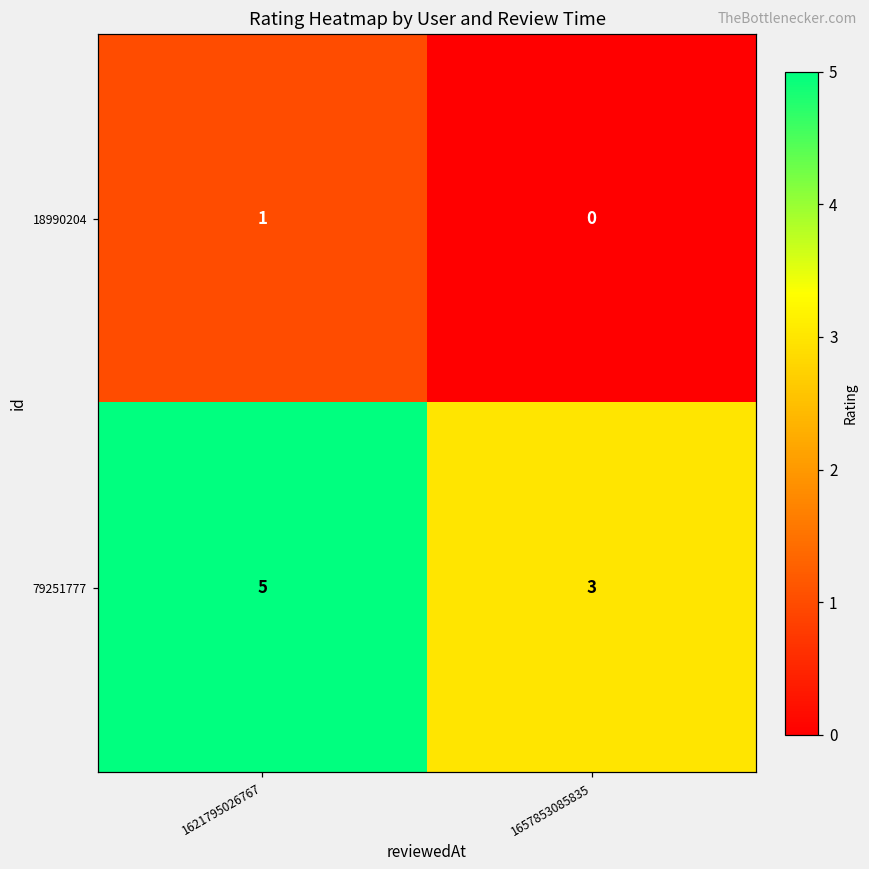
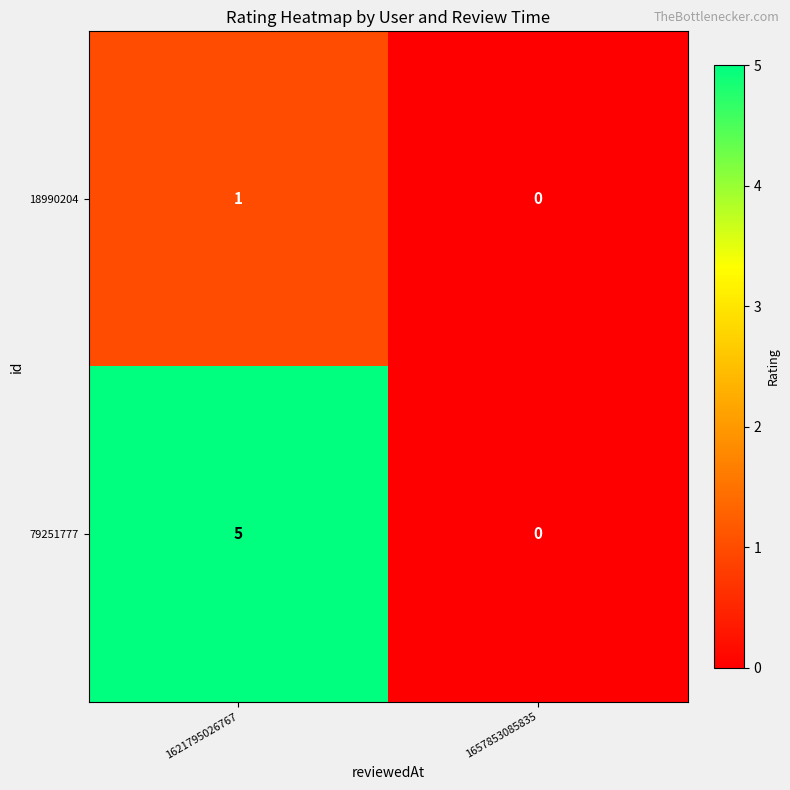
79251777, 1657853085835: 3 -> 0
